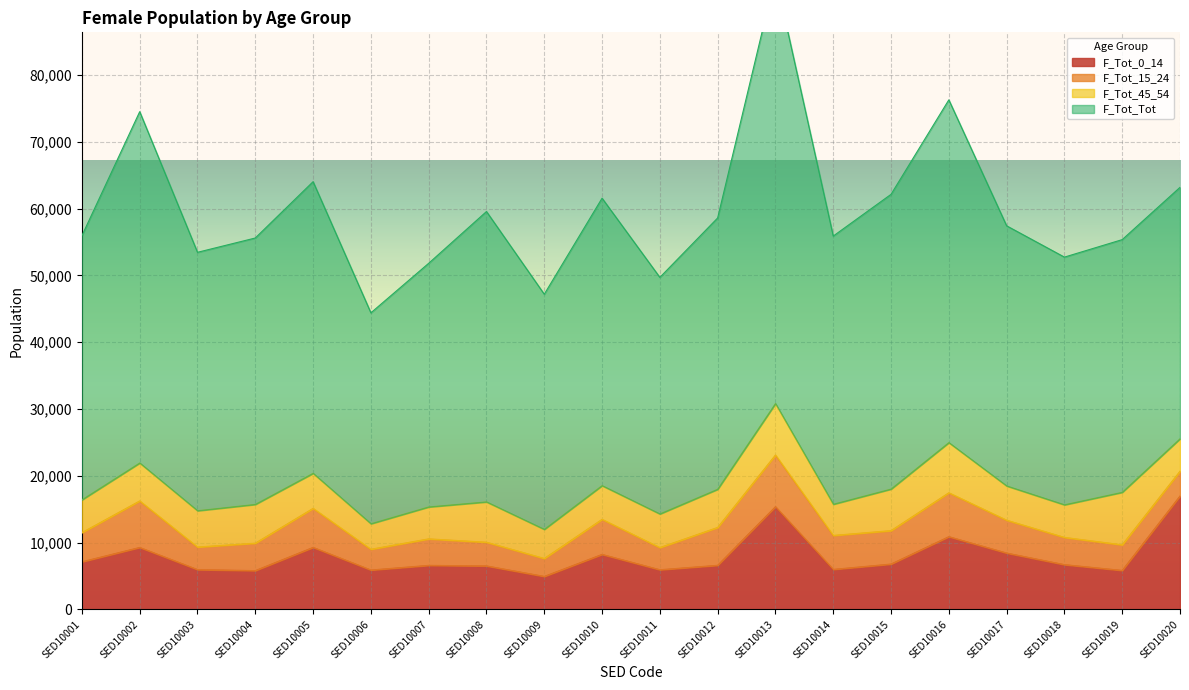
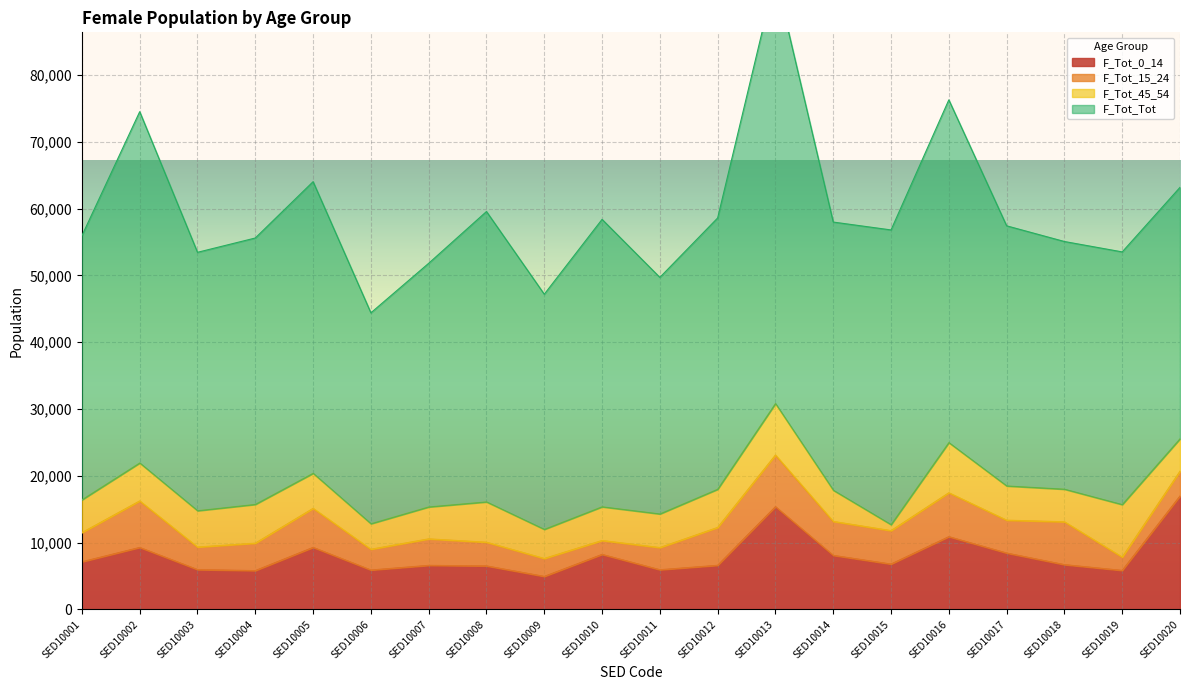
F_Tot_15_24, SED10010: 5,000 -> 2,000
F_Tot_0_14, SED10014: 6,000 -> 8,000
F_Tot_45_54, SED10015: 6,000 -> 1,000
F_Tot_15_24, SED10018: 4,000 -> 6,000
F_Tot_15_24, SED10019: 4,000 -> 2,000
